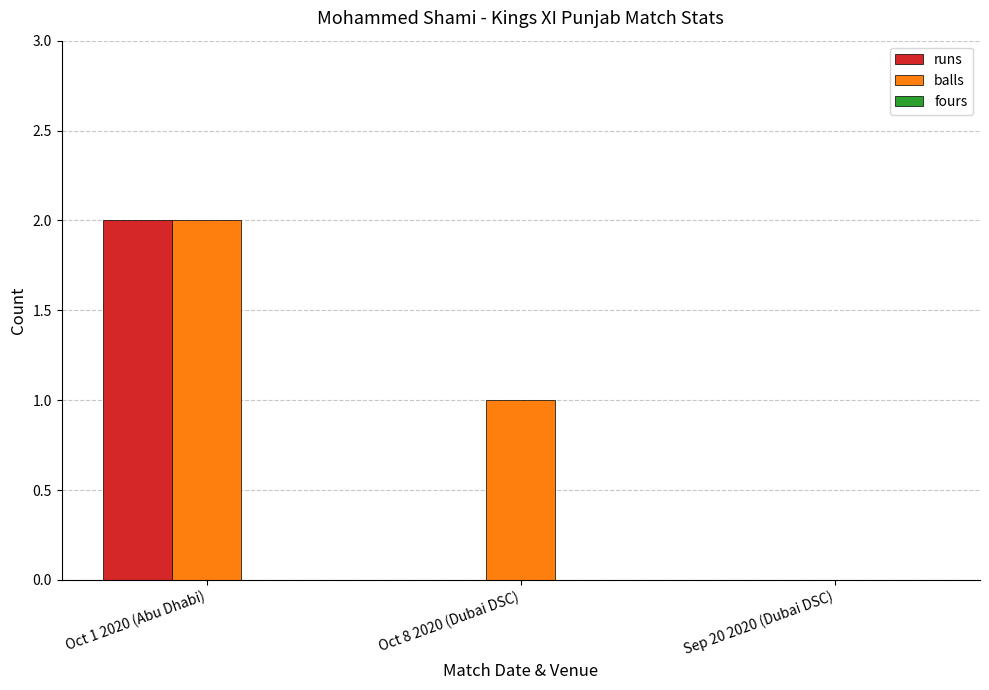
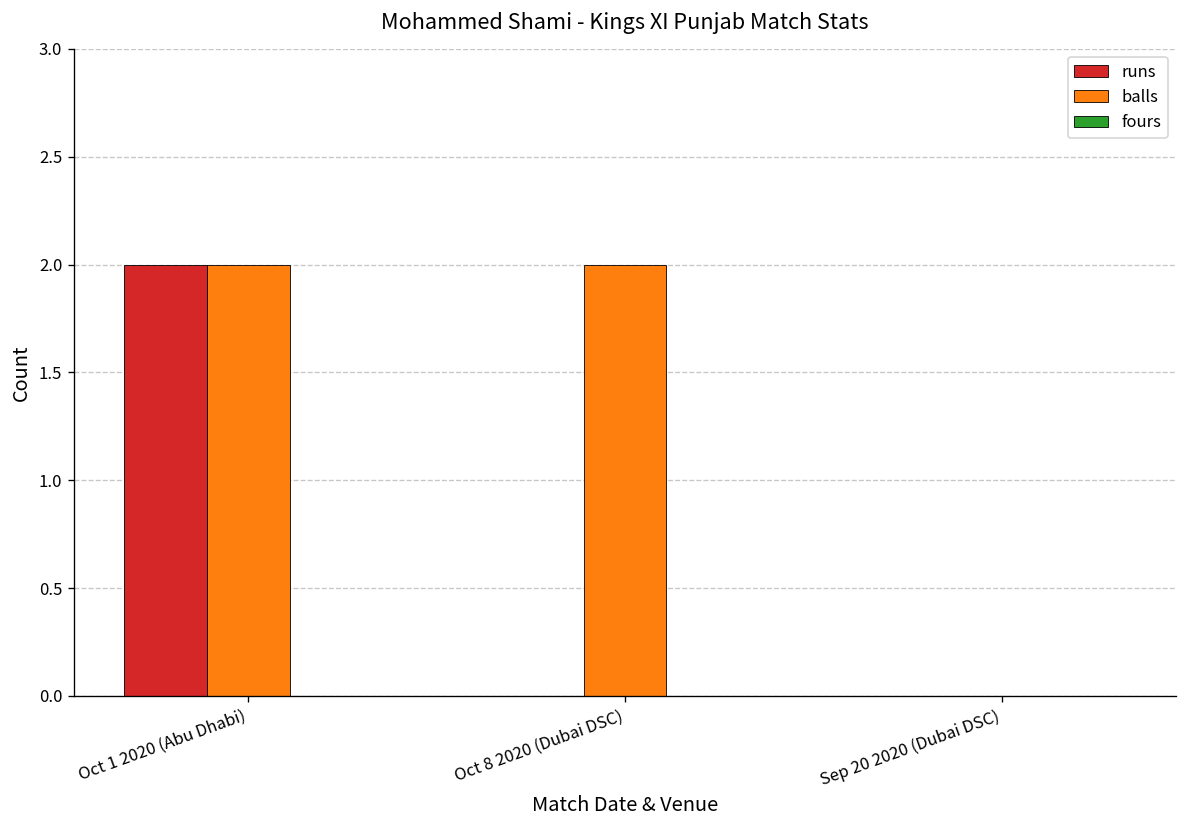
balls, Oct 8 2020 (Dubai DSC): 1 -> 2
